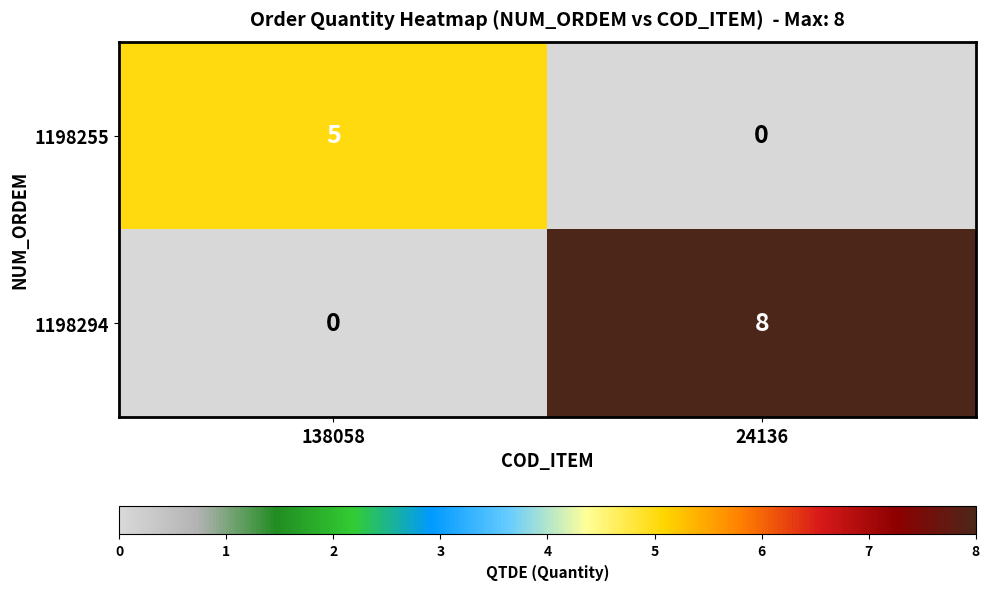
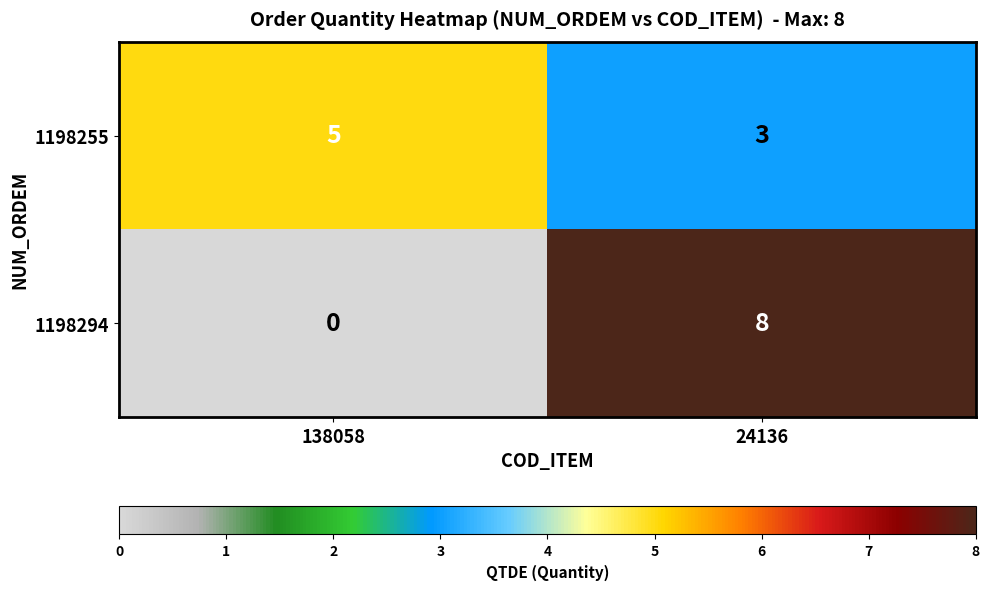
1198255, 24136: 0 -> 3
